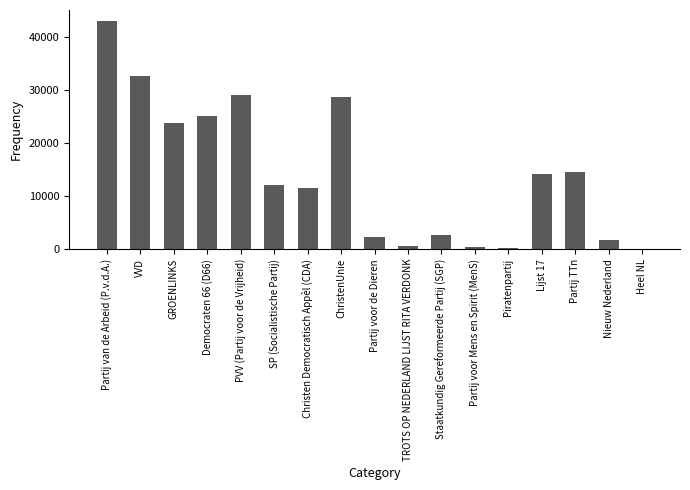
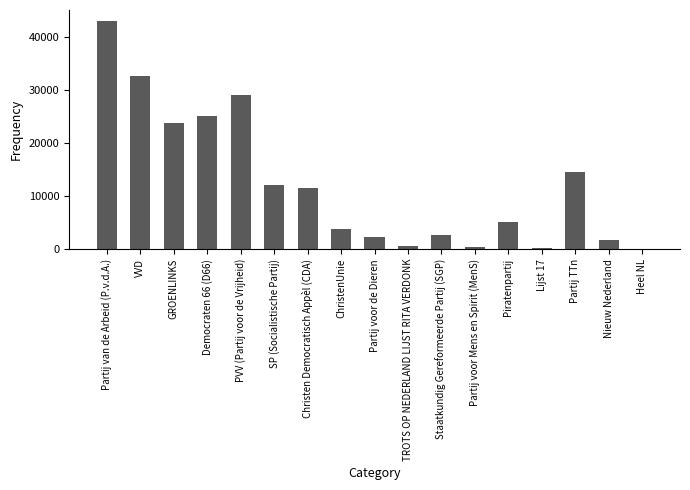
ChristenUnie: 29000 -> 4000
Piratenpartij: 0 -> 5000
Lijst 17: 14000 -> 0
